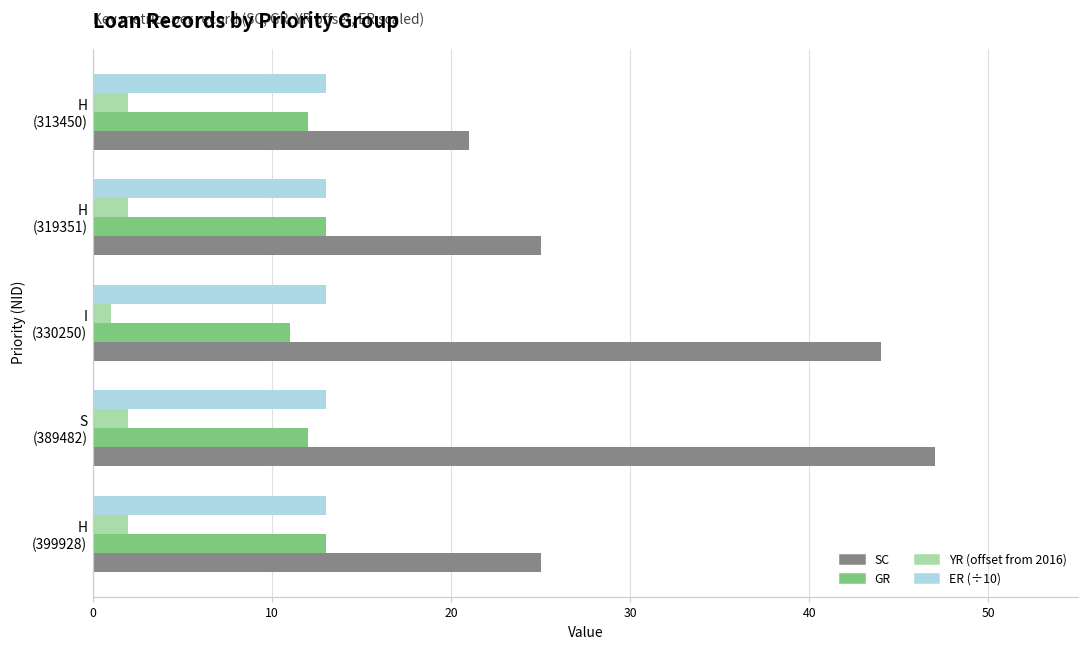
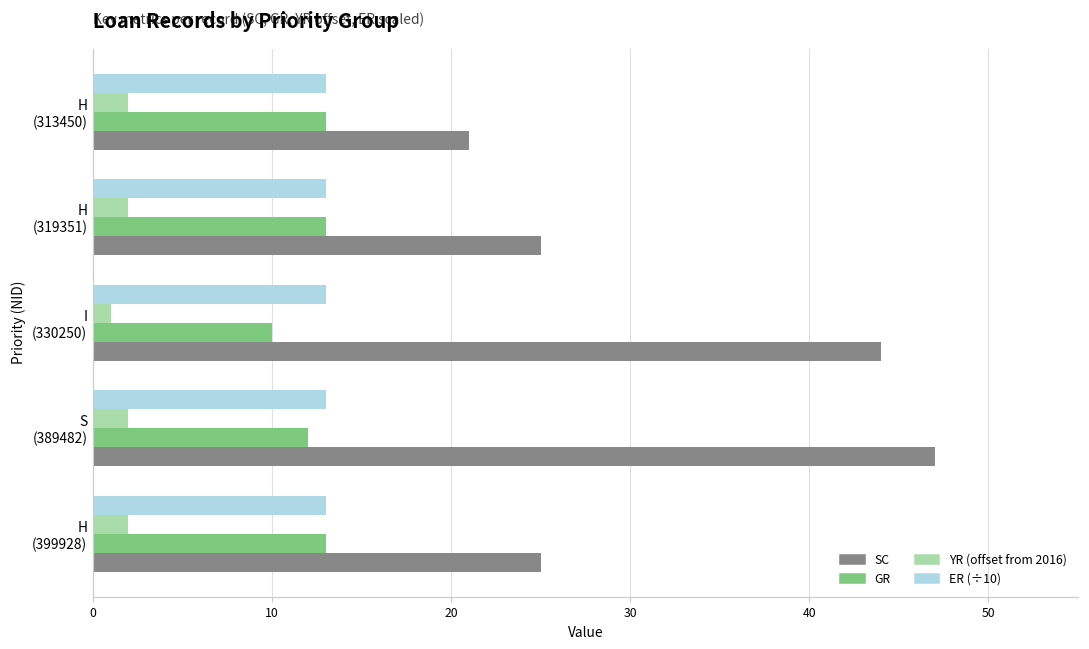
GR, H (313450): 12 -> 13
GR, I (330250): 11 -> 10
